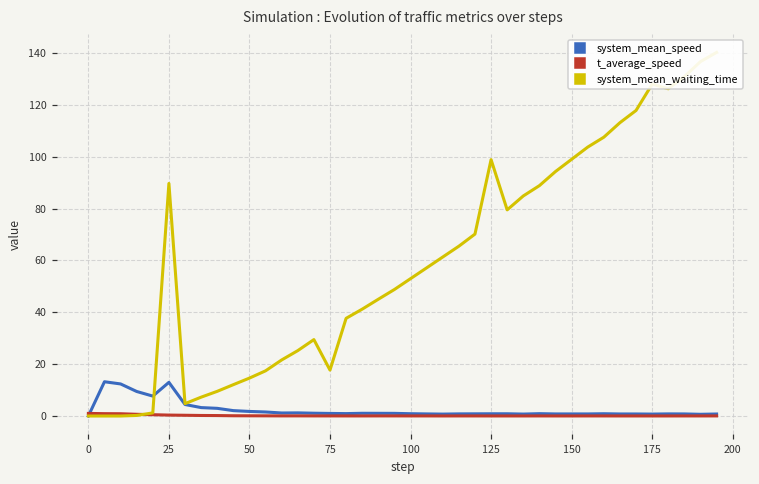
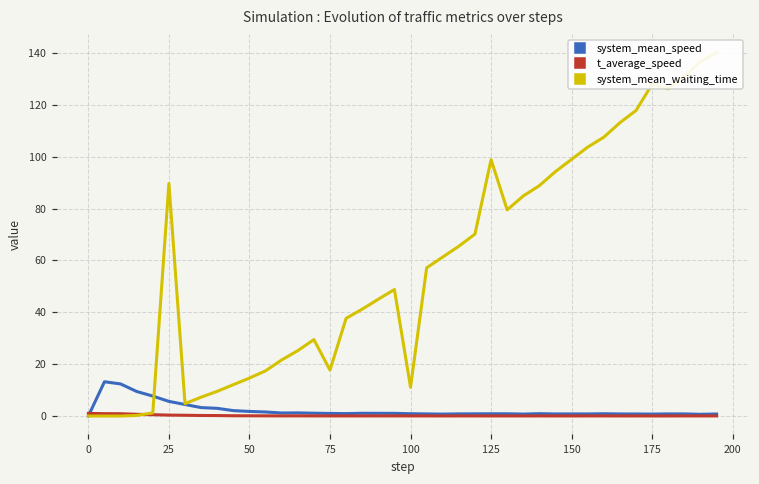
system_mean_speed, 25: 13 -> 6
system_mean_waiting_time, 100: 53 -> 11
